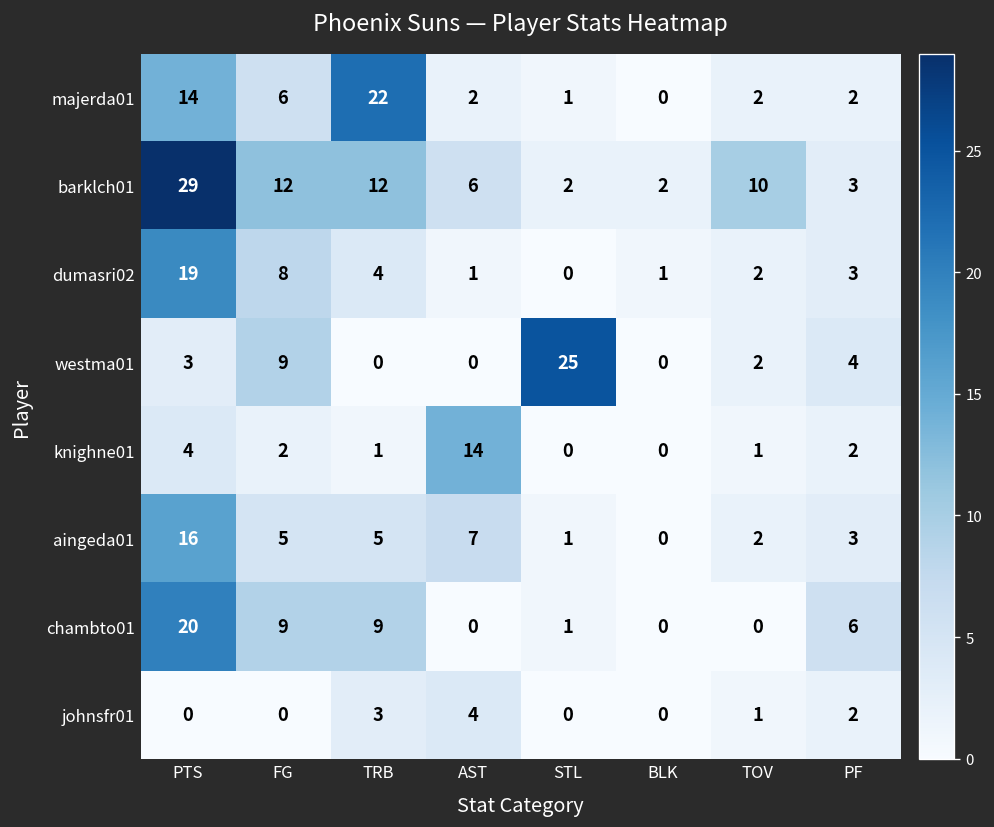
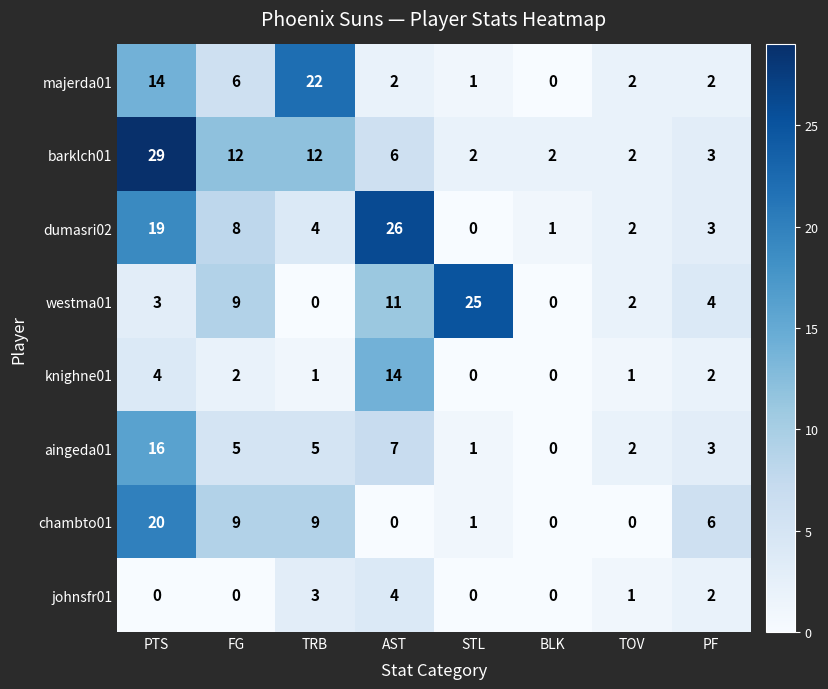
barklch01, TOV: 10 -> 2
dumasri02, AST: 1 -> 26
westma01, AST: 0 -> 11
